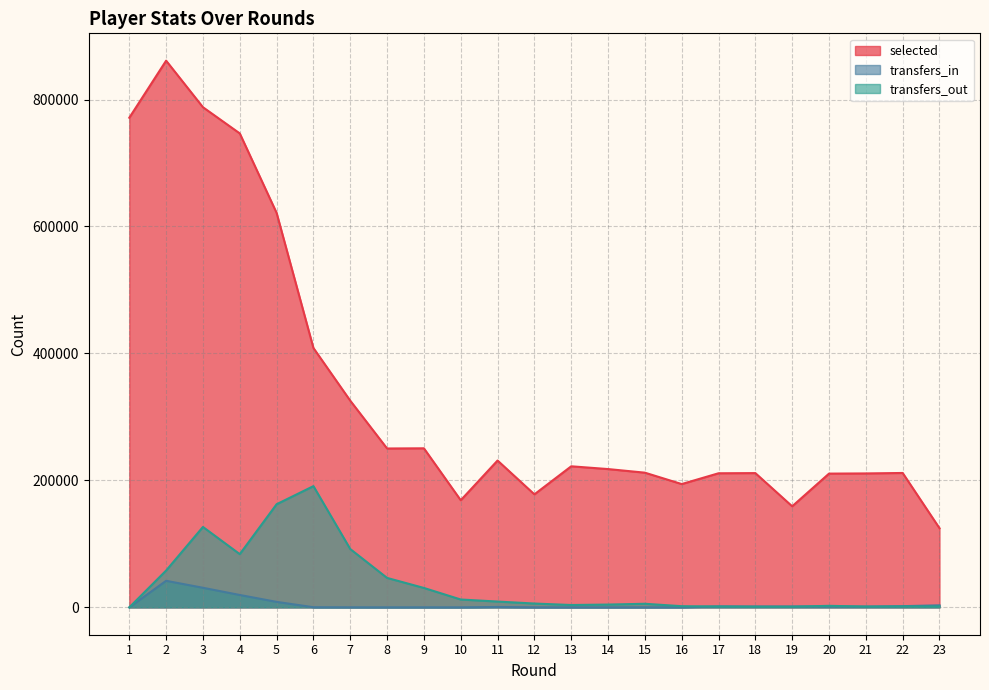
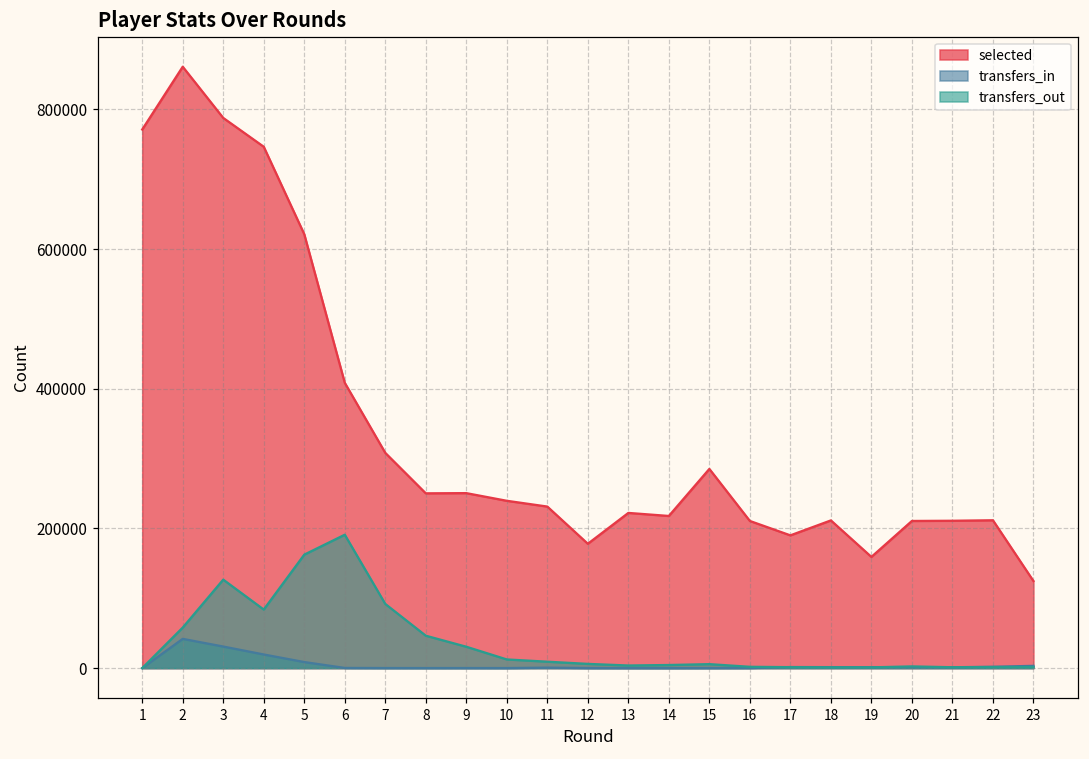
selected, 7: 330000 -> 310000
selected, 10: 170000 -> 240000
selected, 15: 210000 -> 290000
selected, 16: 190000 -> 210000
selected, 17: 210000 -> 190000
